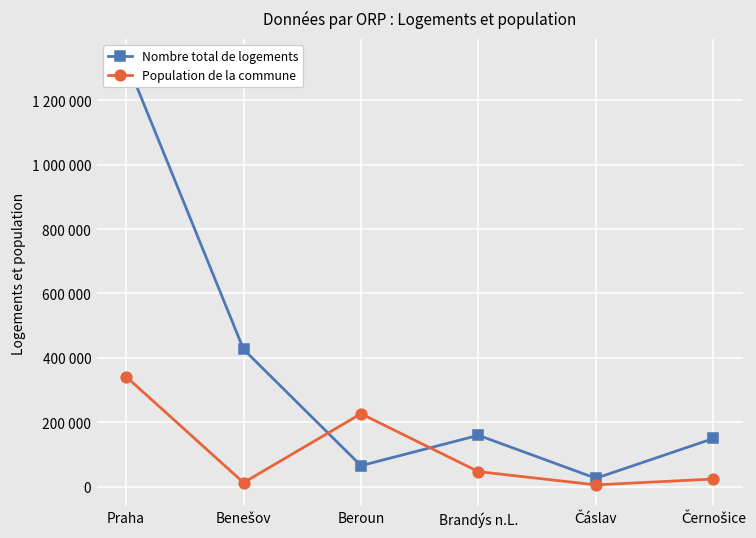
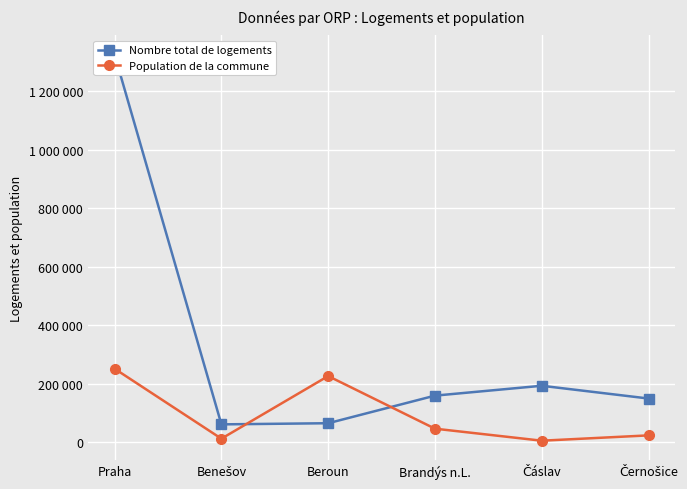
Population de la commune, Praha: 340000 -> 250000
Nombre total de logements, Benešov: 430000 -> 60000
Nombre total de logements, Čáslav: 30000 -> 190000
